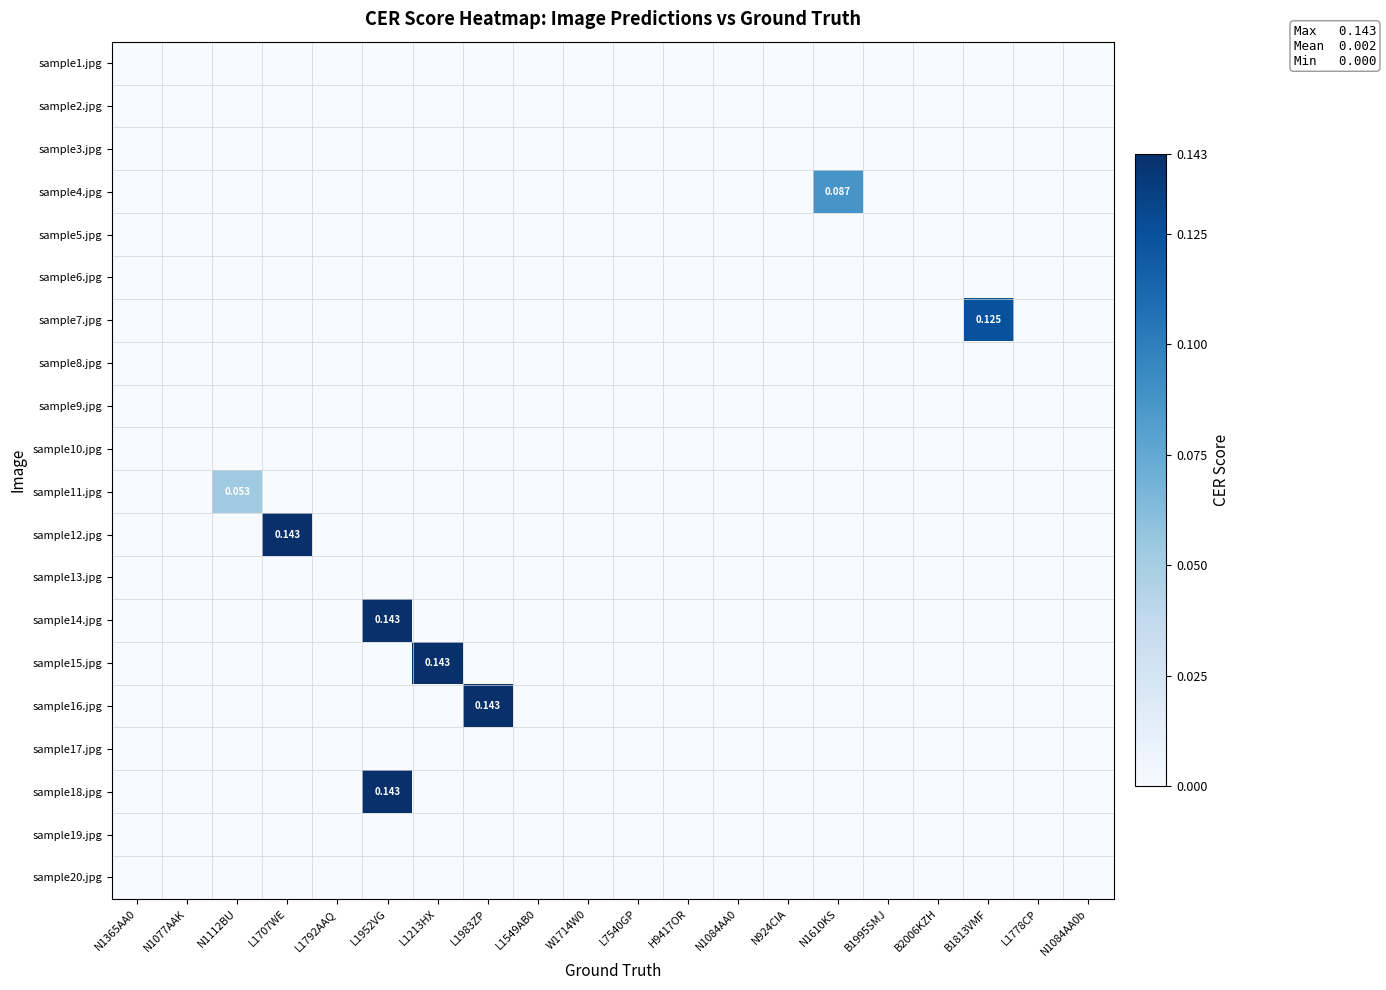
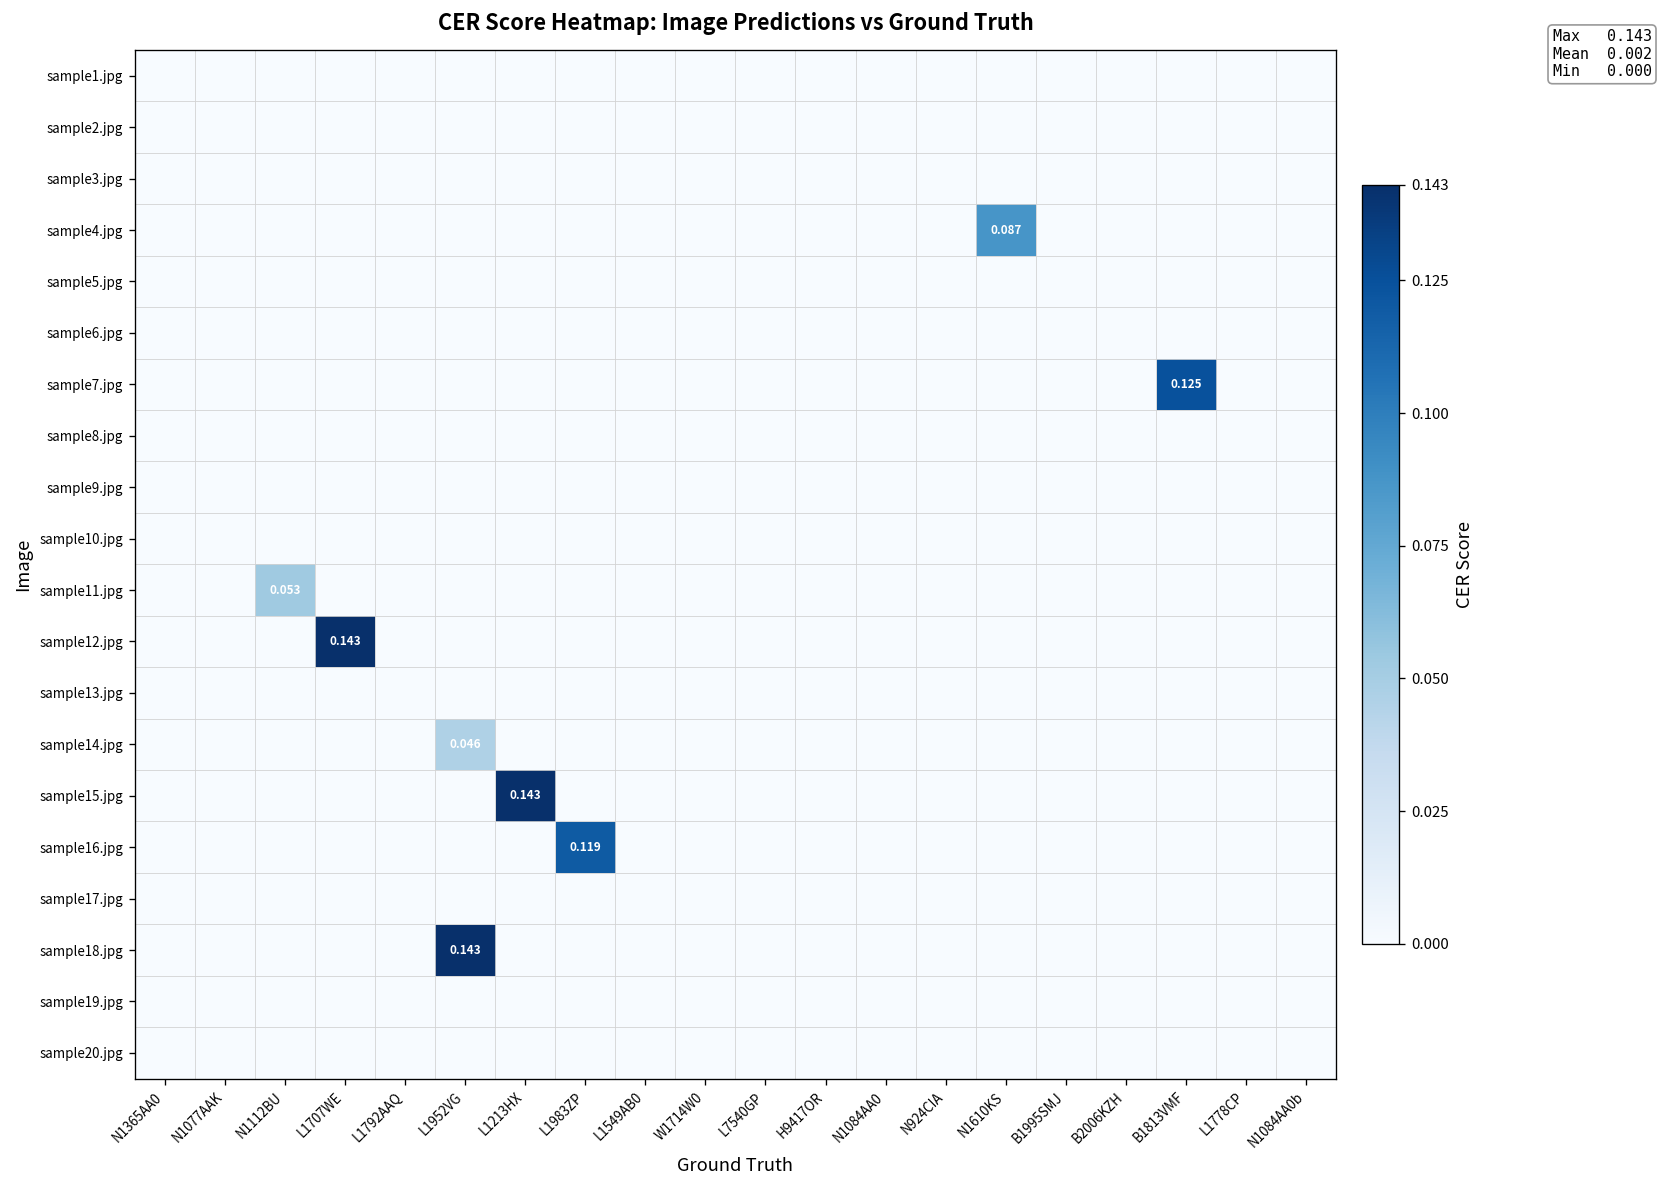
sample14.jpg, L1952VG: 0.143 -> 0.046
sample16.jpg, L1983ZP: 0.143 -> 0.119
